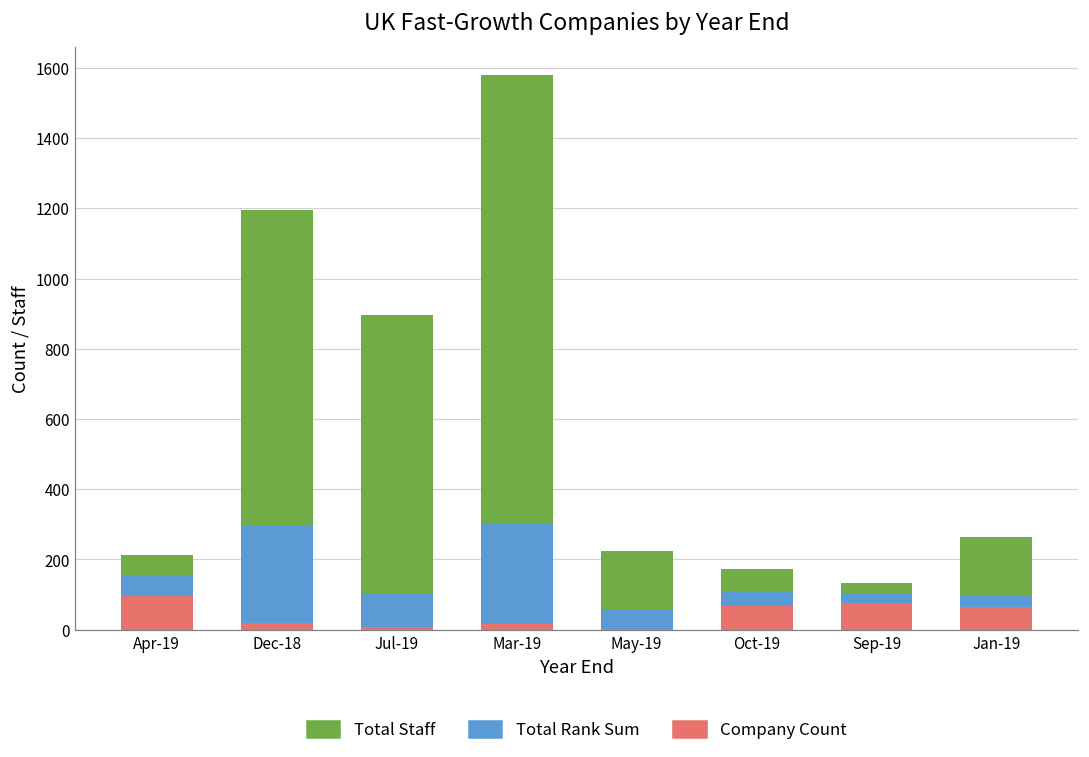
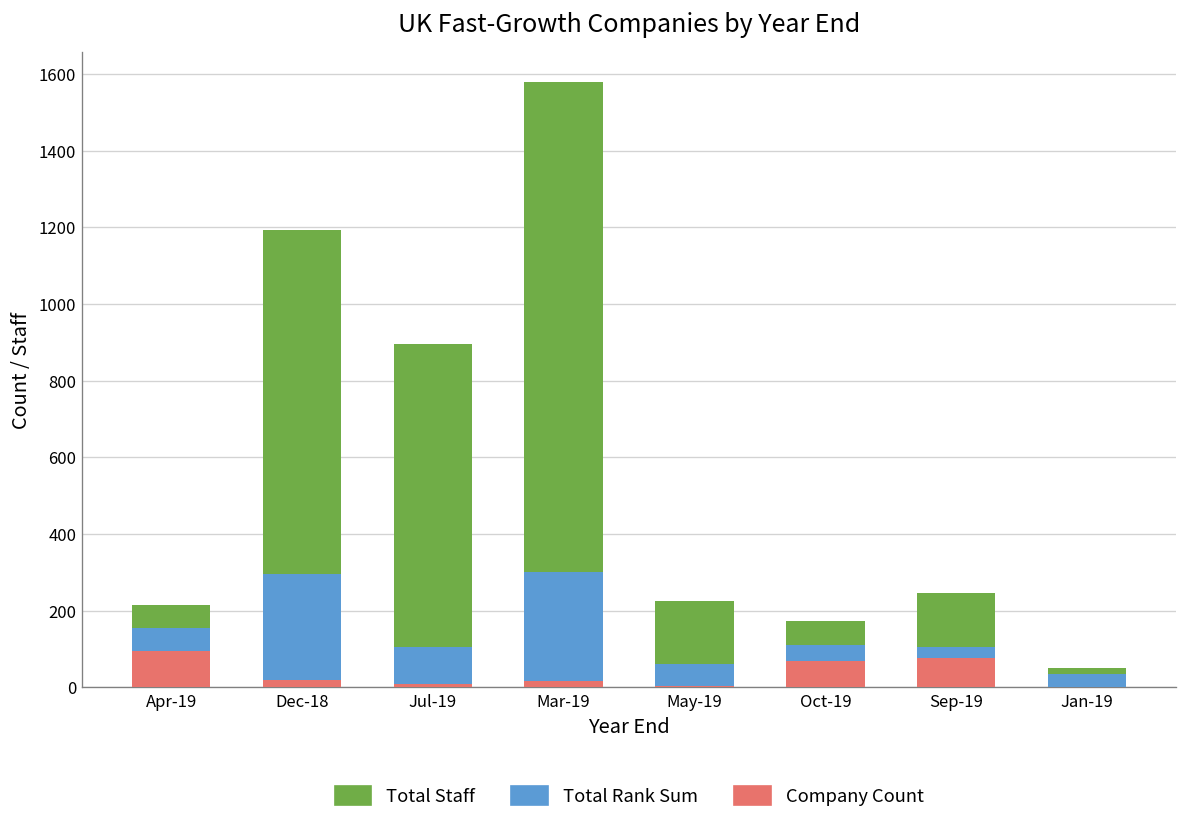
Total Staff, Sep-19: 30 -> 140
Company Count, Jan-19: 70 -> 0
Total Staff, Jan-19: 170 -> 10
